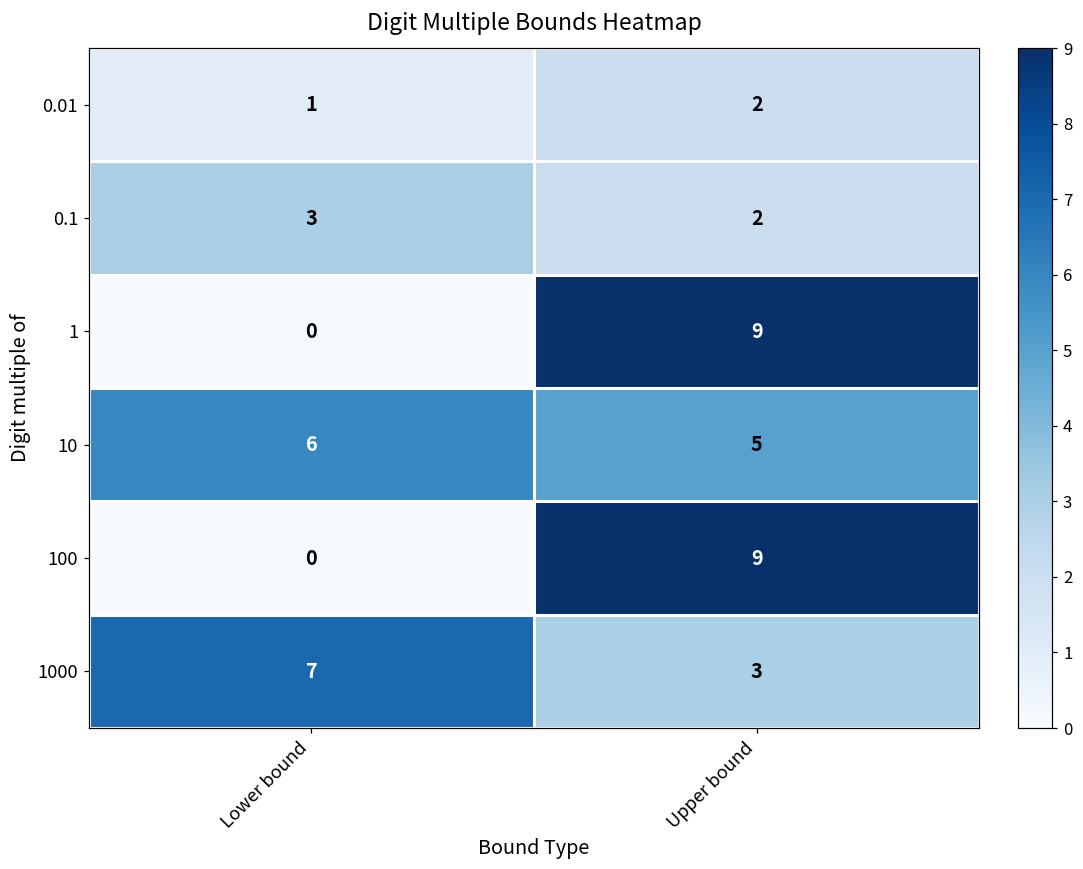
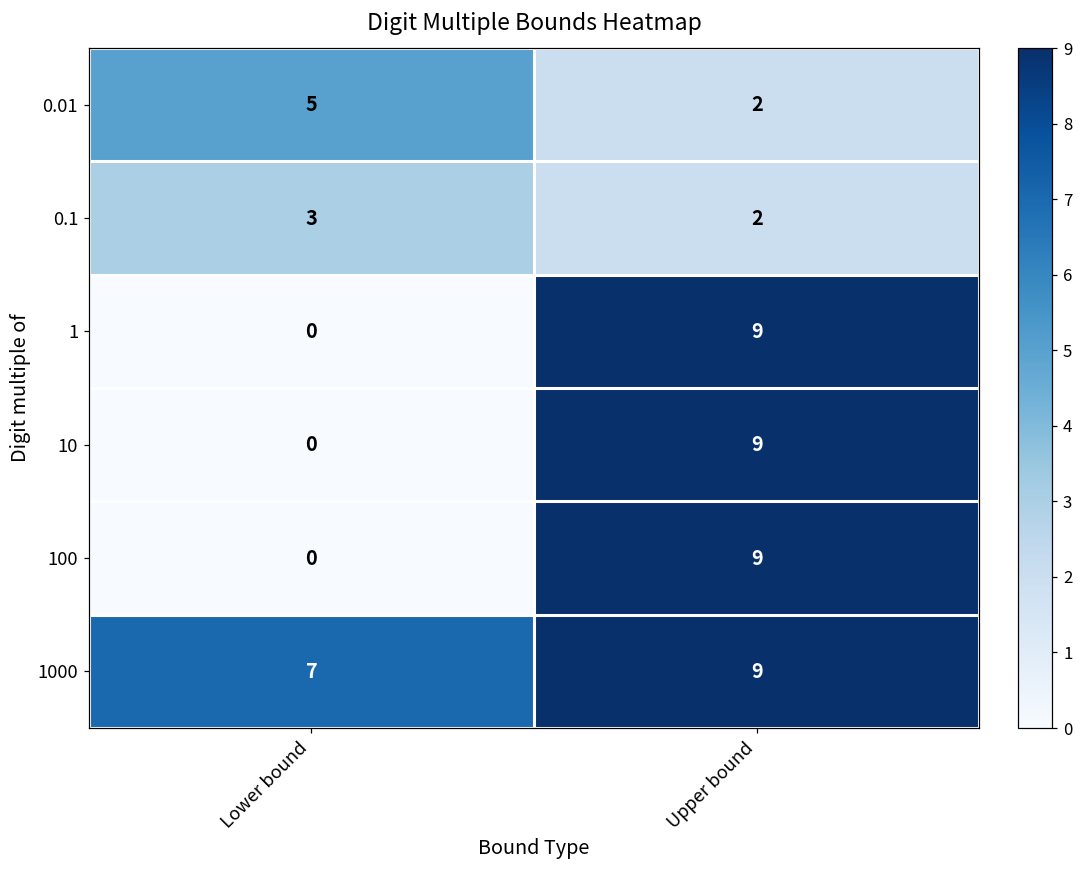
0.01, Lower bound: 1 -> 5
10, Lower bound: 6 -> 0
10, Upper bound: 5 -> 9
1000, Upper bound: 3 -> 9
